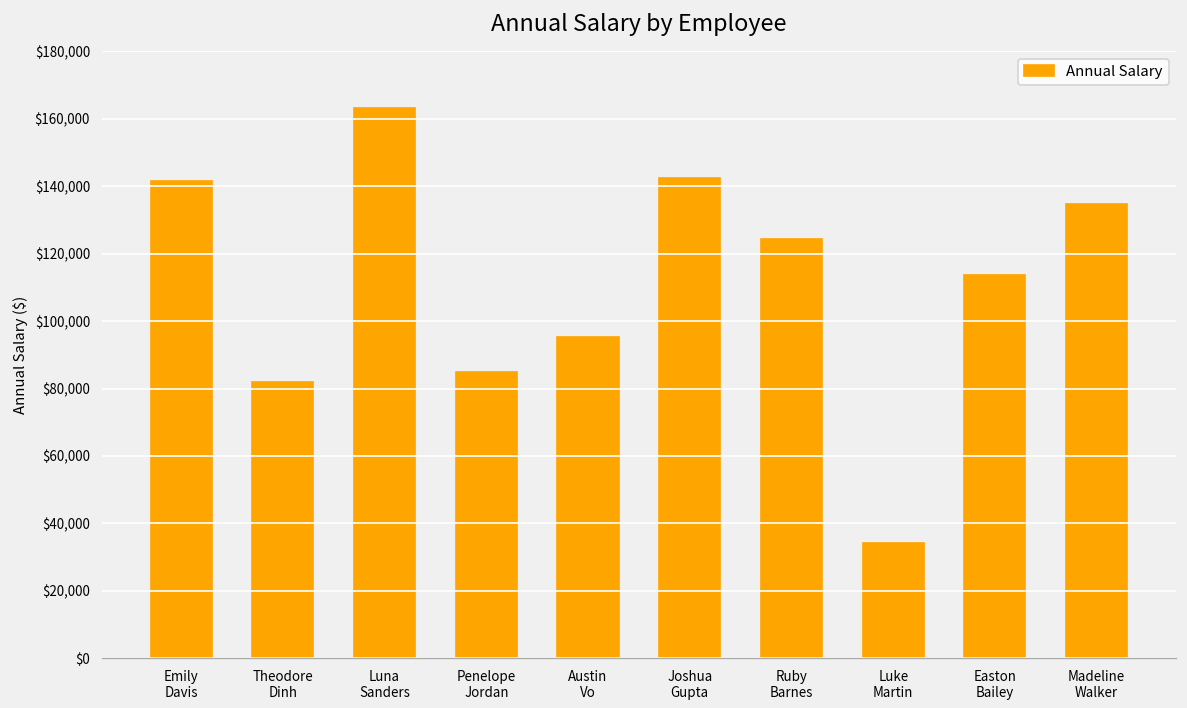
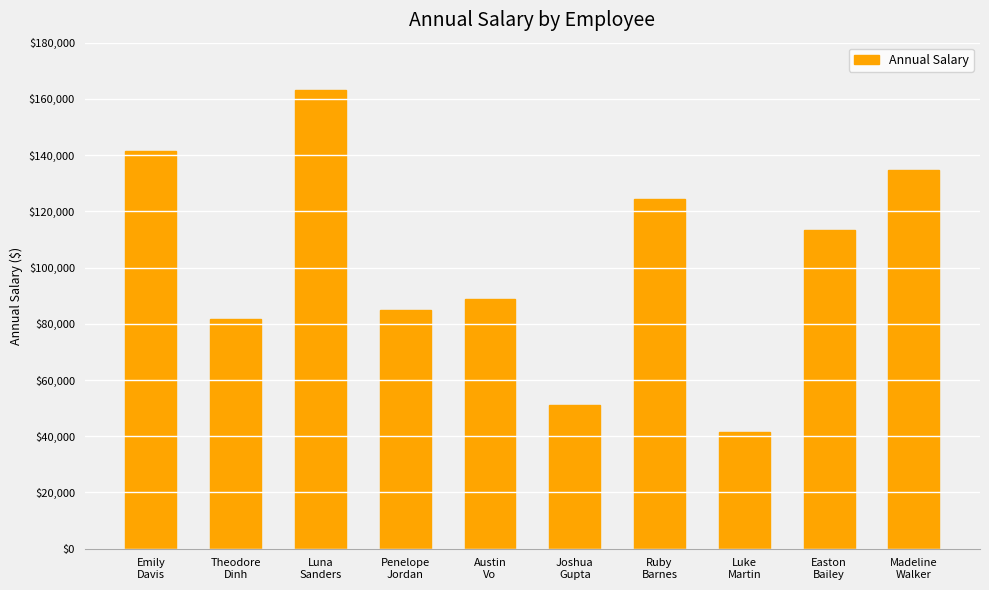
Austin Vo: $95,000 -> $89,000
Joshua Gupta: $142,000 -> $51,000
Luke Martin: $34,000 -> $41,000
